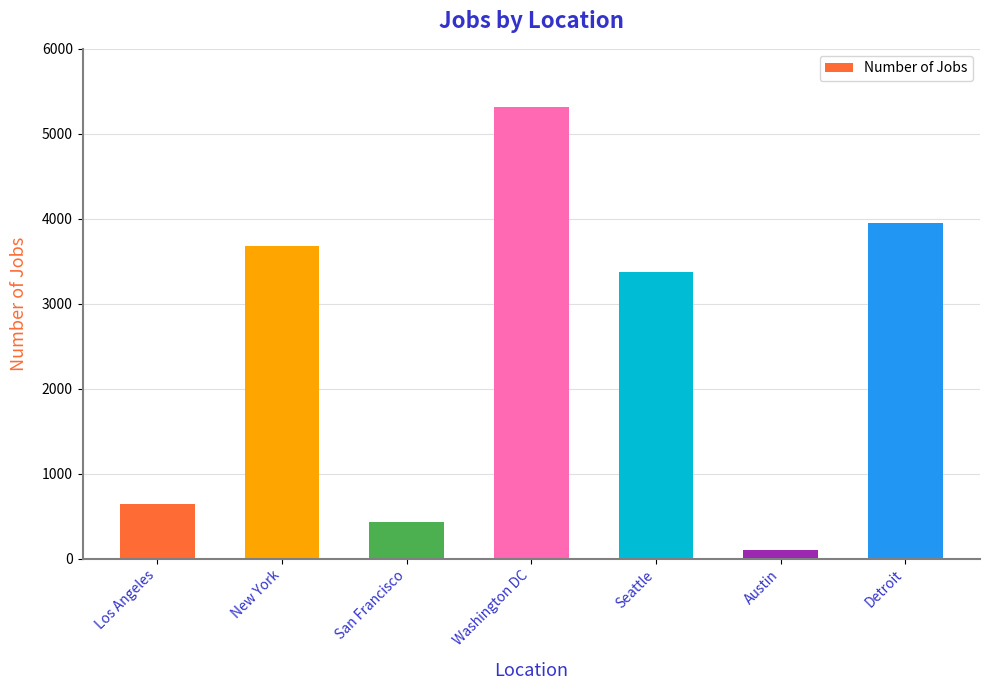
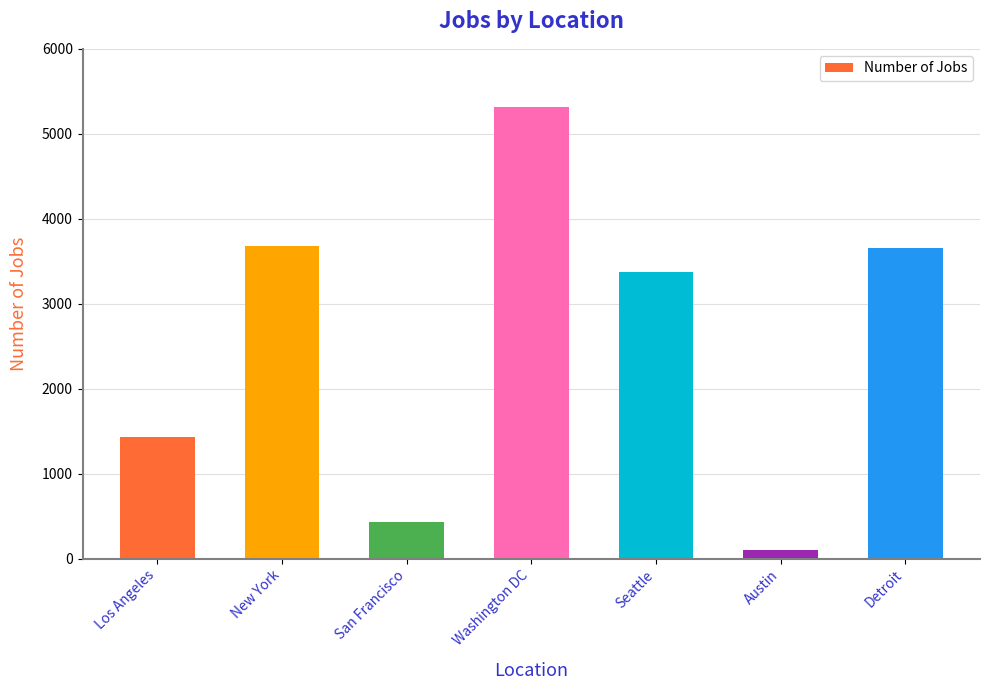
Los Angeles: 600 -> 1400
Detroit: 3900 -> 3700
